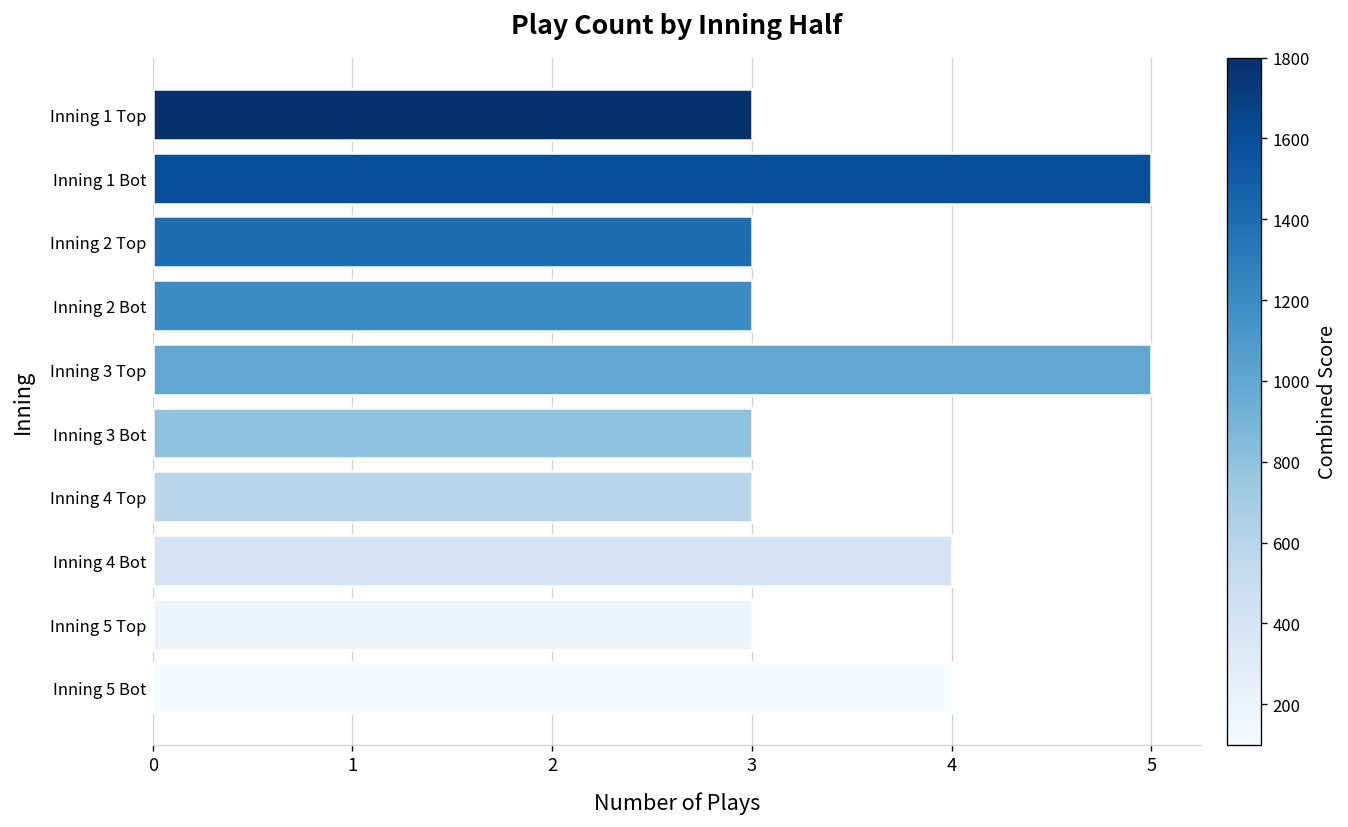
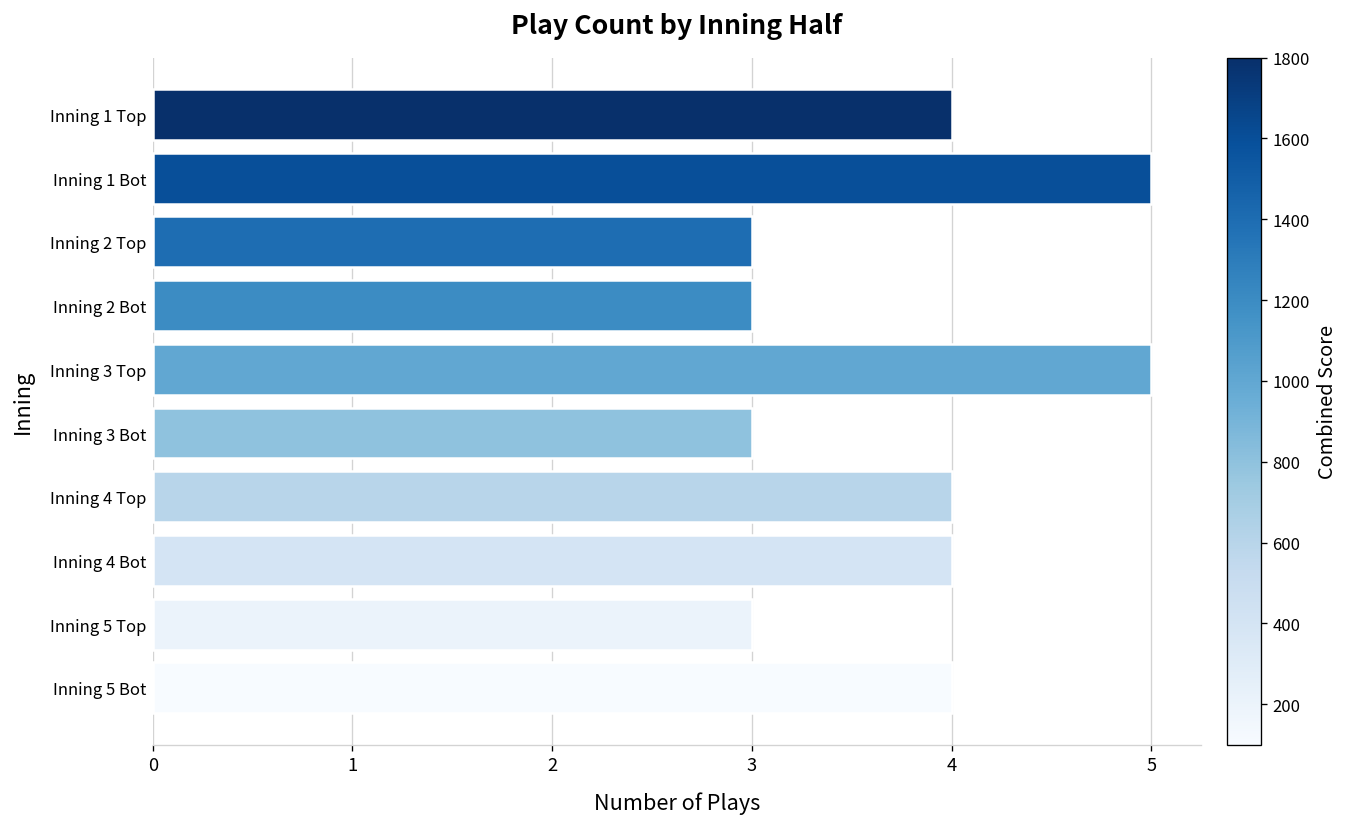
Inning 1 Top: 3 -> 4
Inning 4 Top: 3 -> 4
